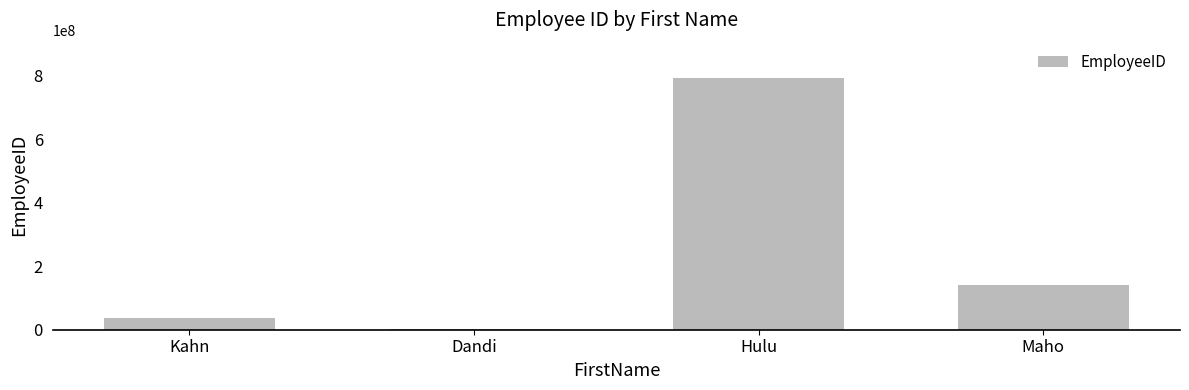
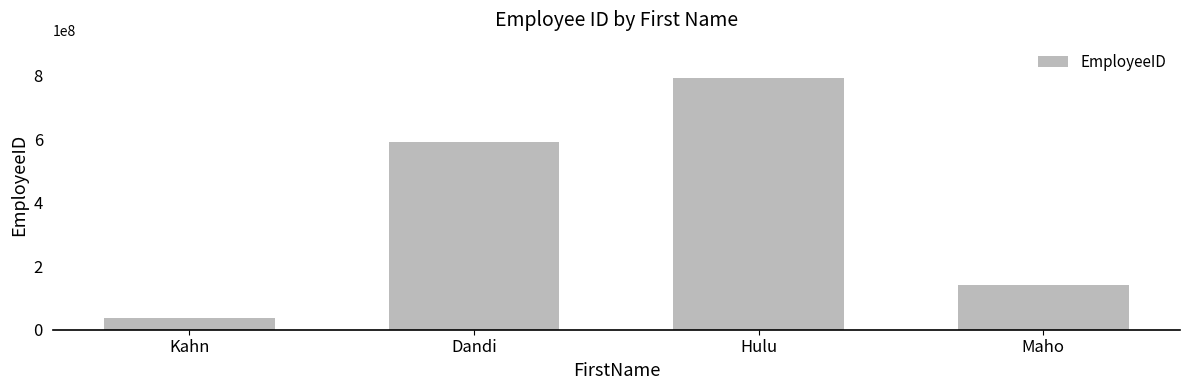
Dandi: 0 -> 590000000
